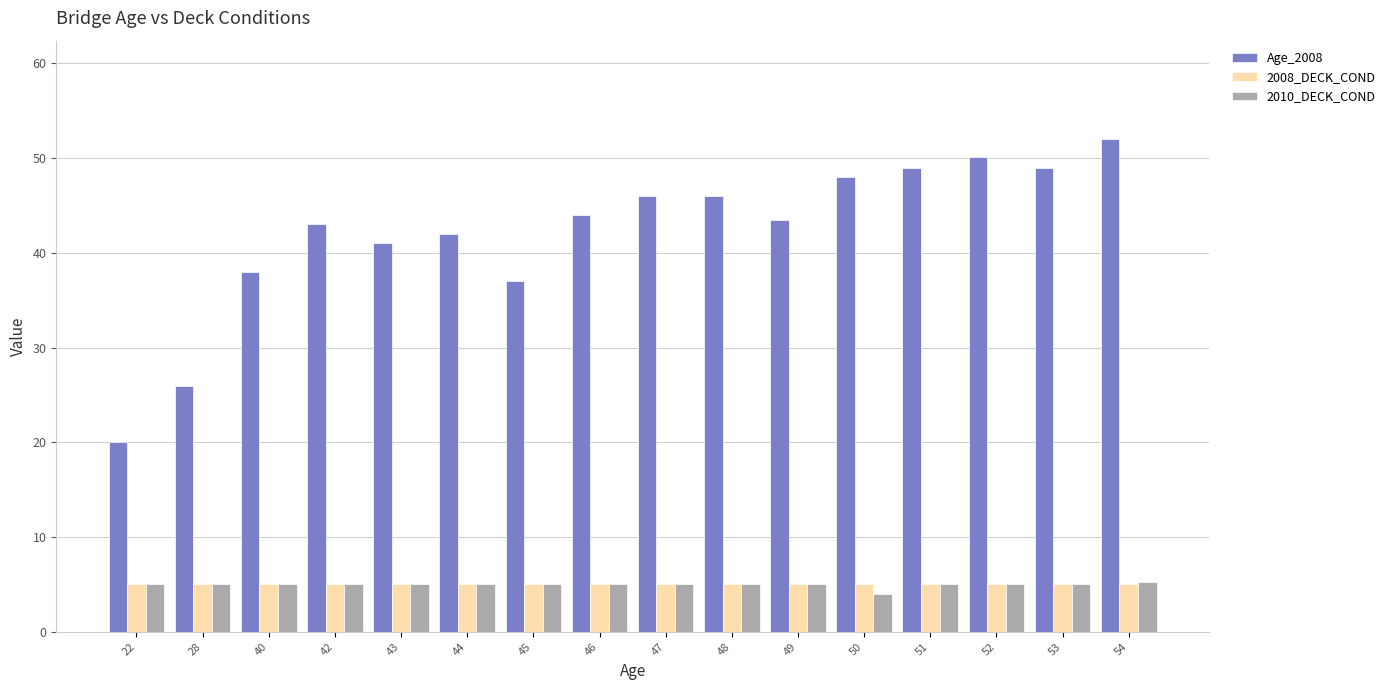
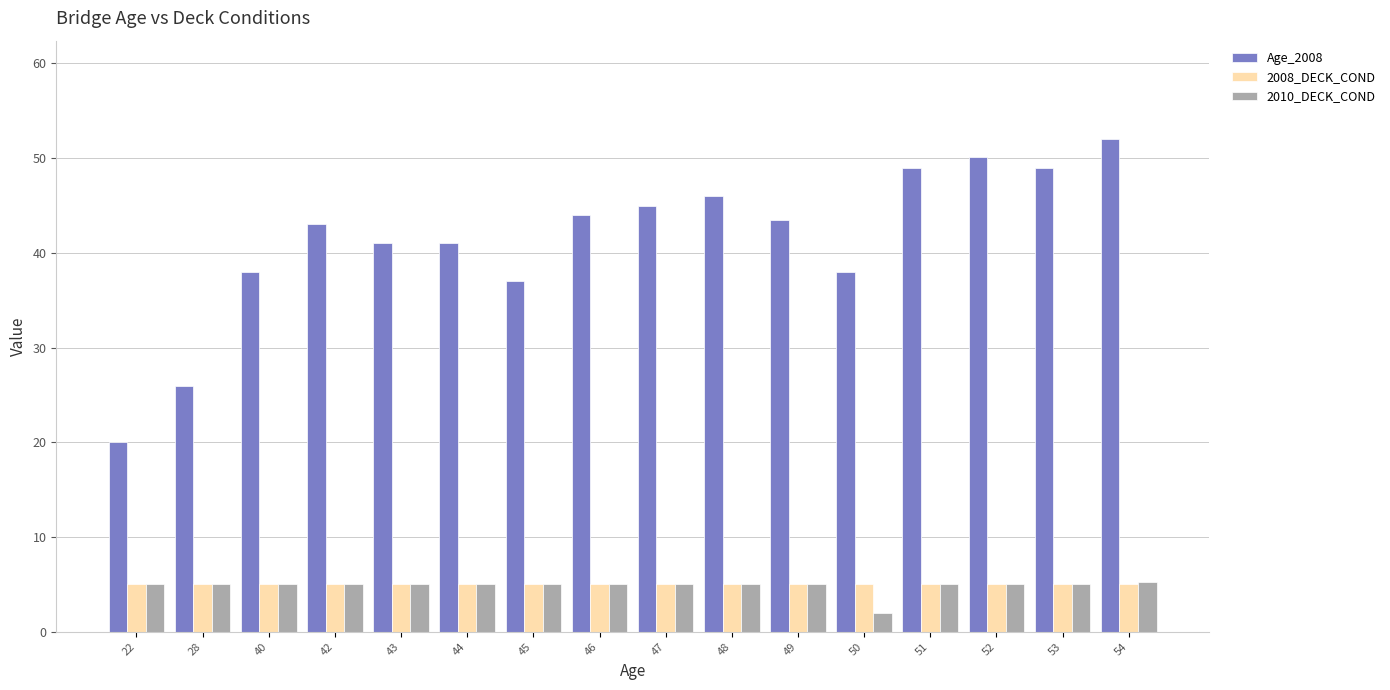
Age_2008, 44: 42 -> 41
Age_2008, 47: 46 -> 45
Age_2008, 50: 48 -> 38
2010_DECK_COND, 50: 4 -> 2
